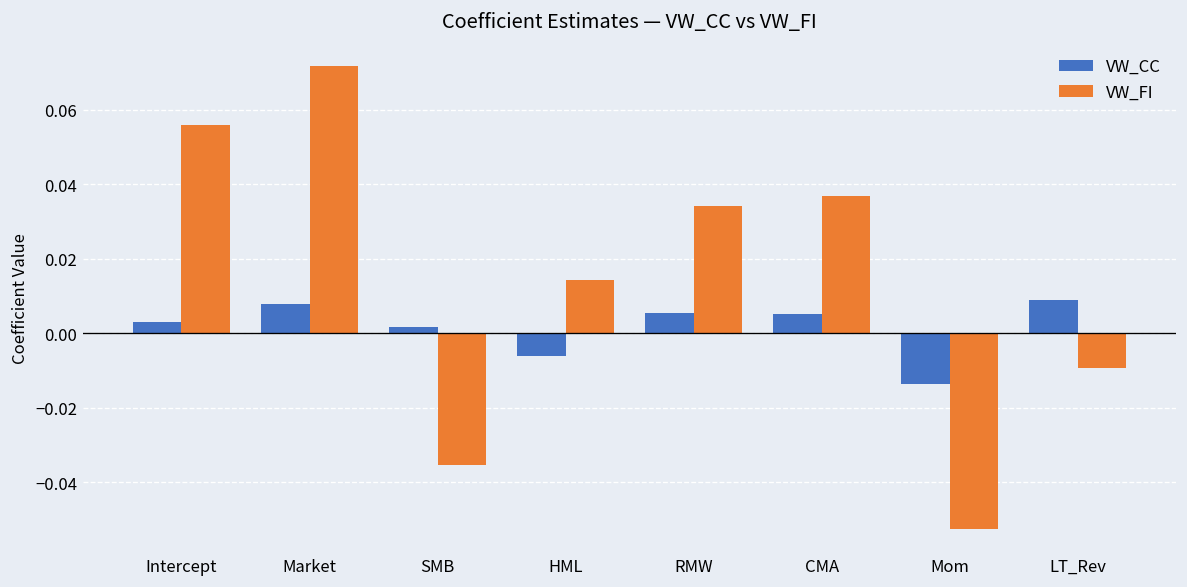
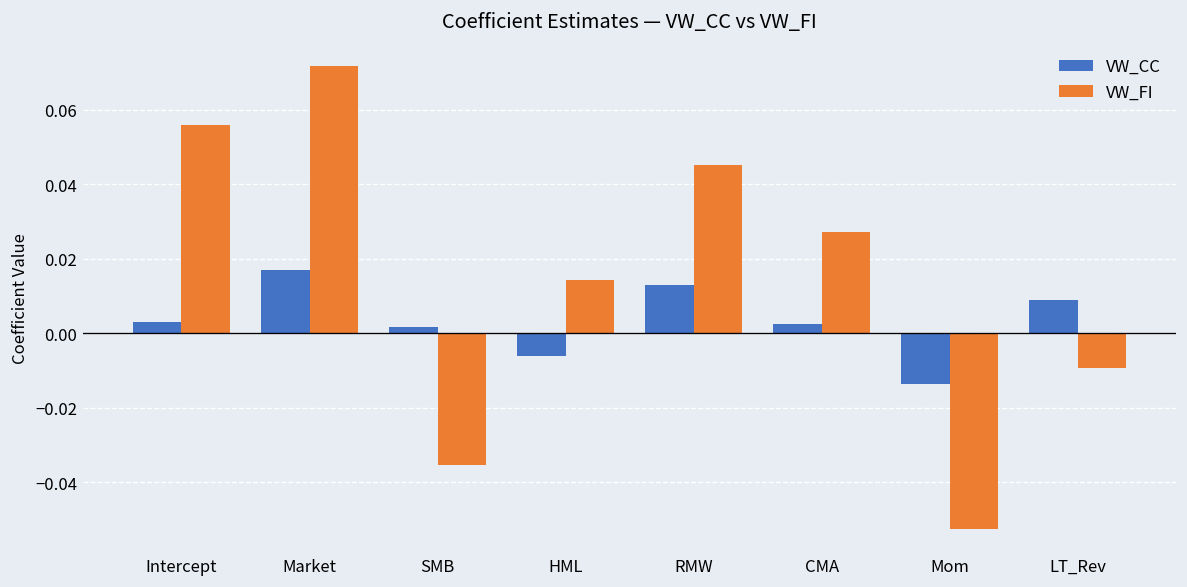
VW_CC, Market: 0.008 -> 0.017
VW_CC, RMW: 0.005 -> 0.013
VW_FI, RMW: 0.034 -> 0.045
VW_CC, CMA: 0.005 -> 0.002
VW_FI, CMA: 0.037 -> 0.027
